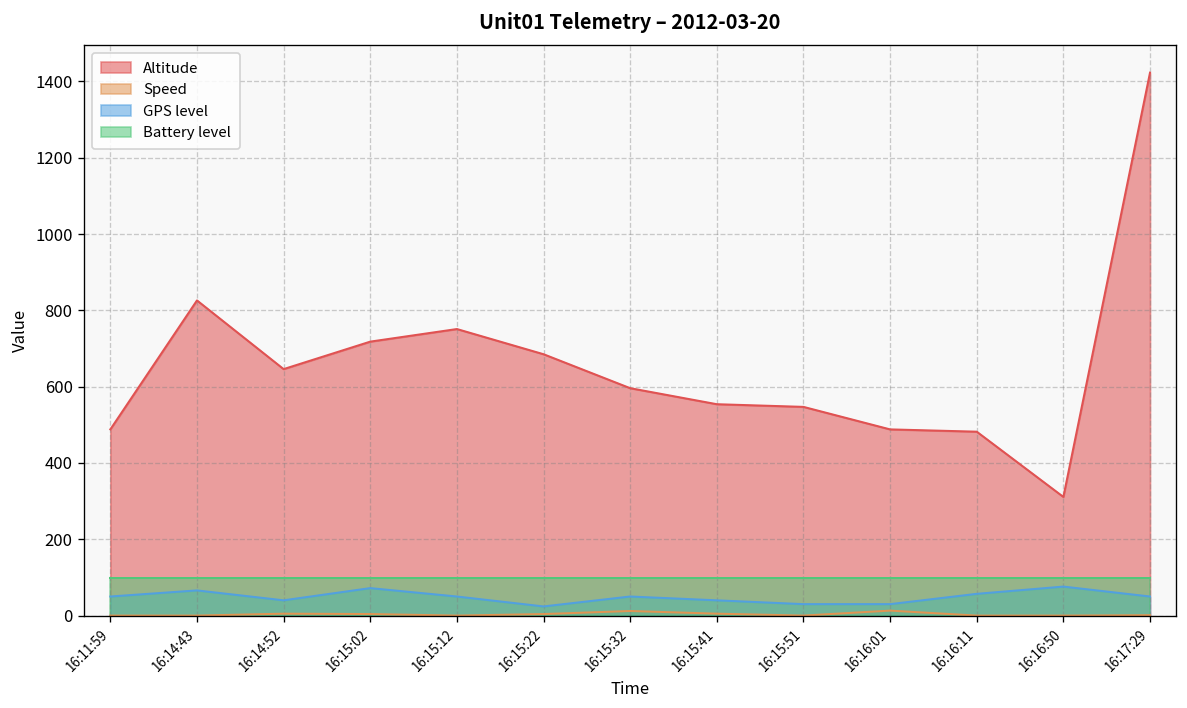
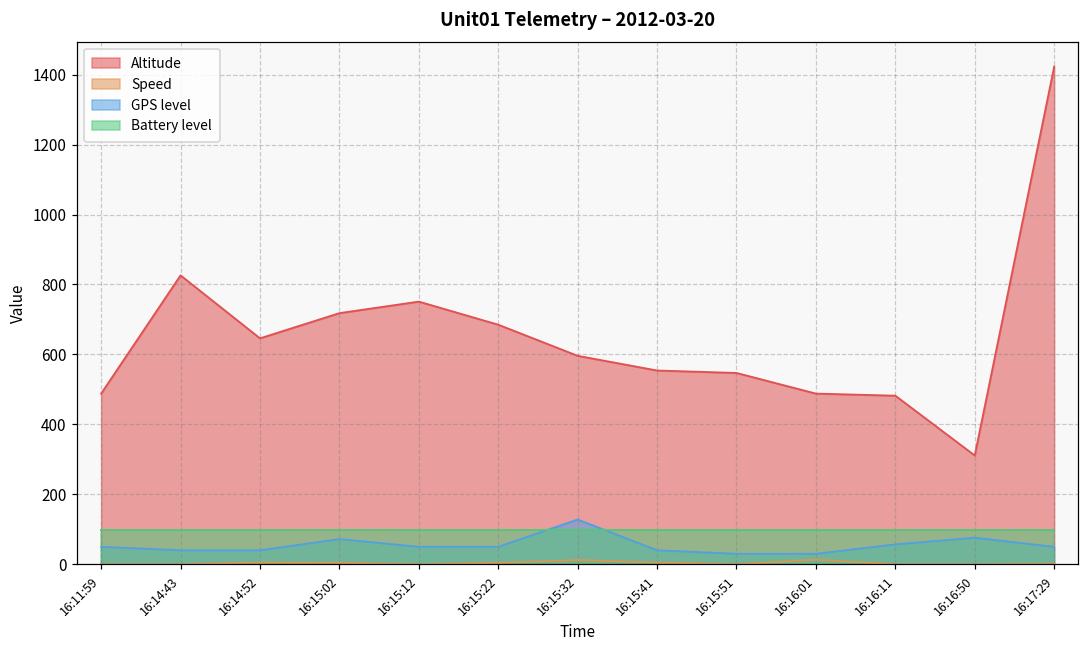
GPS level, 16:14:43: 70 -> 40
GPS level, 16:15:22: 20 -> 50
GPS level, 16:15:32: 50 -> 130
